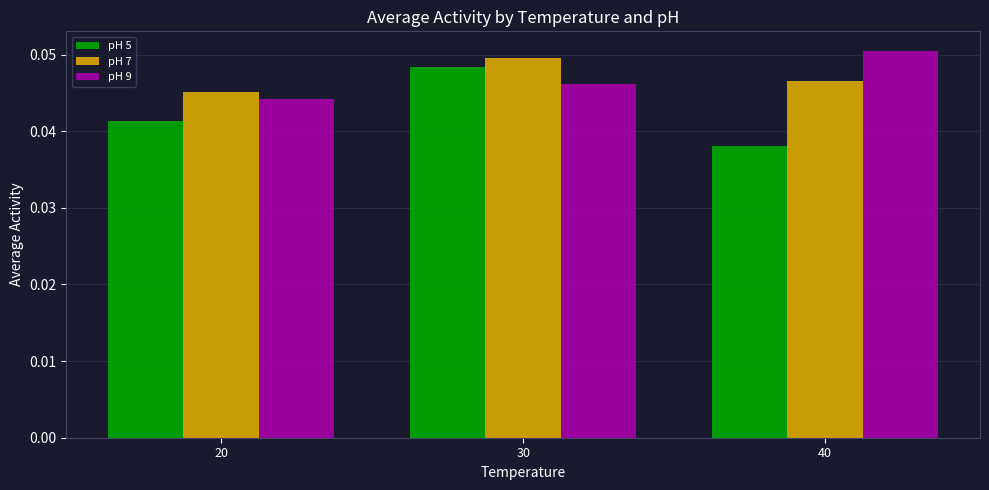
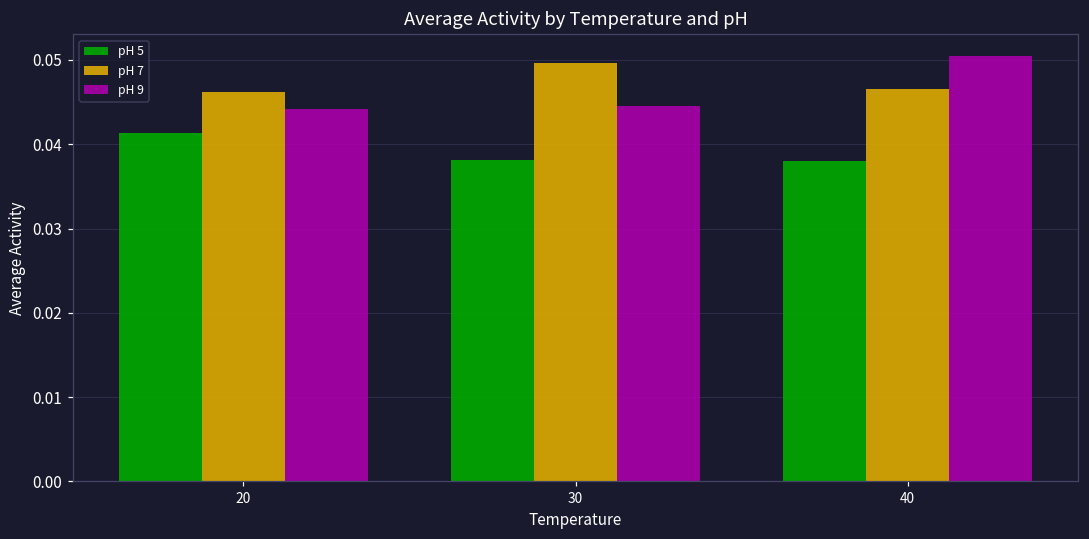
pH 7, 20: 0.045 -> 0.046
pH 5, 30: 0.048 -> 0.038
pH 9, 30: 0.046 -> 0.045
